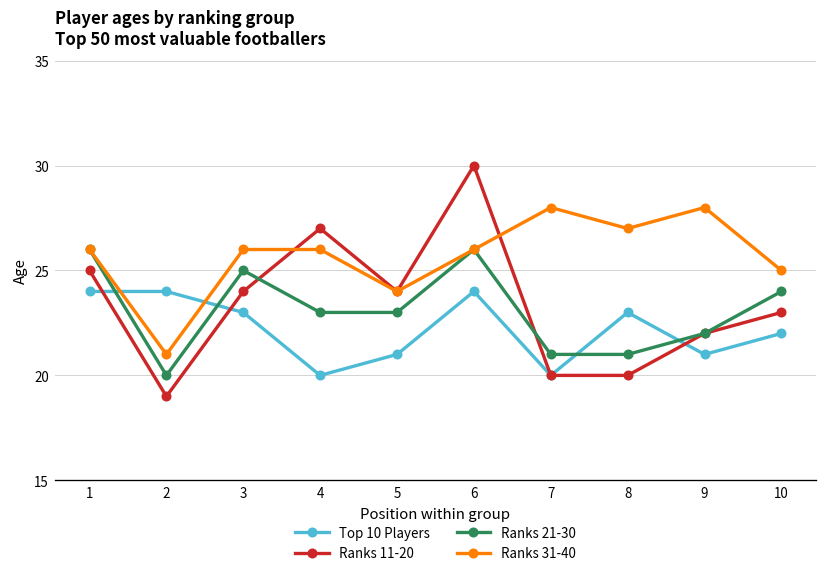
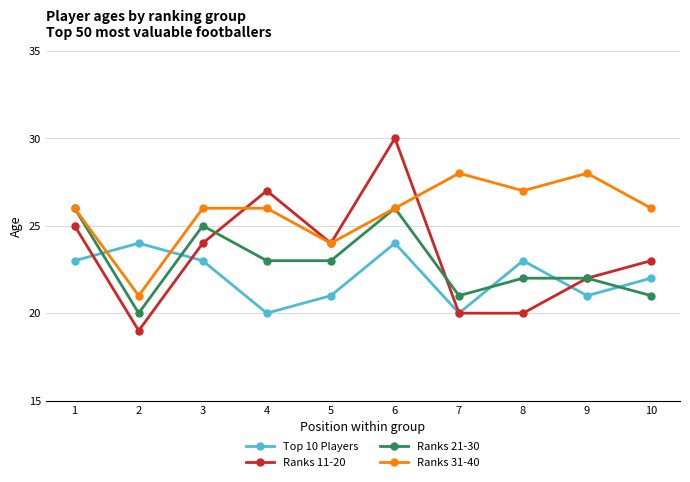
Top 10 Players, 1: 24 -> 23
Ranks 21-30, 8: 21 -> 22
Ranks 21-30, 10: 24 -> 21
Ranks 31-40, 10: 25 -> 26
